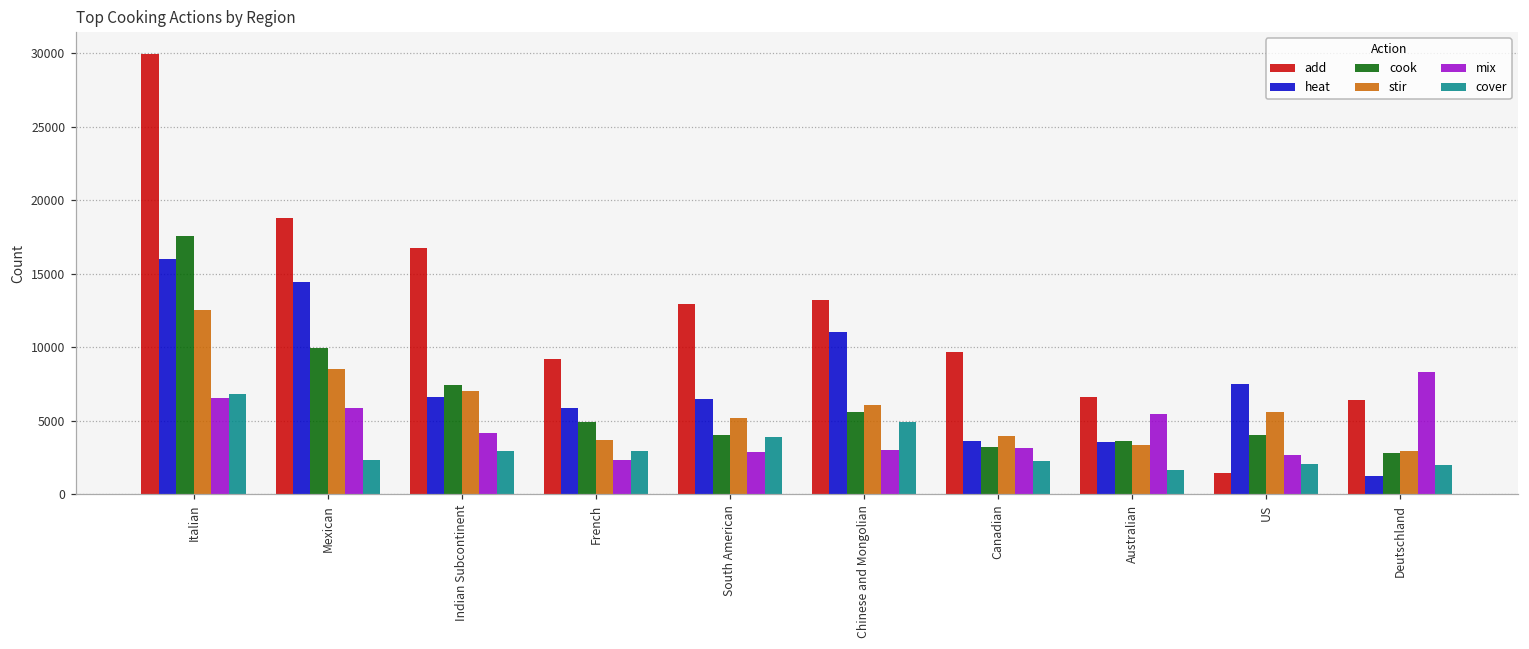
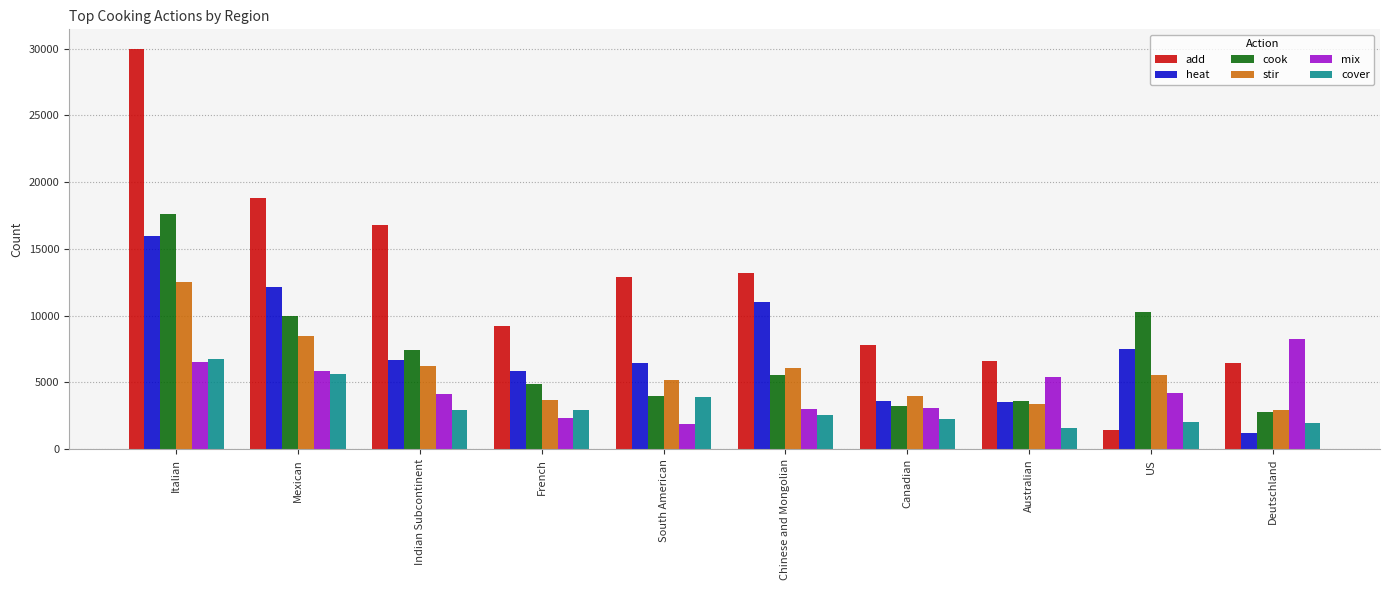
heat, Mexican: 14400 -> 12100
cover, Mexican: 2300 -> 5700
stir, Indian Subcontinent: 7000 -> 6200
mix, South American: 2900 -> 1900
cover, Chinese and Mongolian: 4900 -> 2600
add, Canadian: 9600 -> 7800
cook, US: 4000 -> 10300
mix, US: 2700 -> 4200
